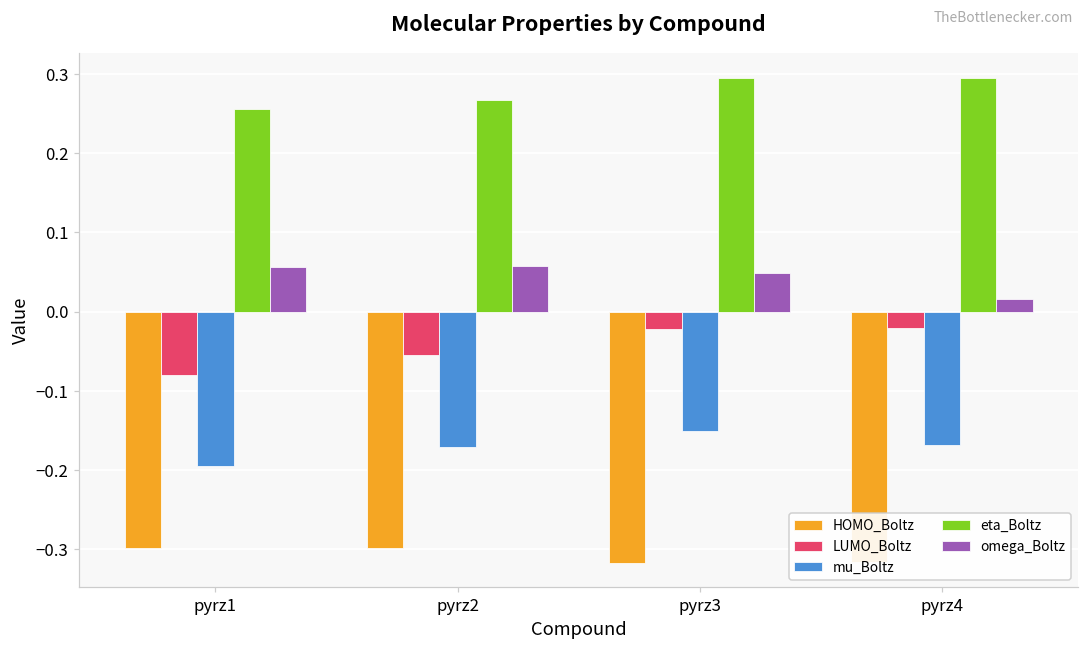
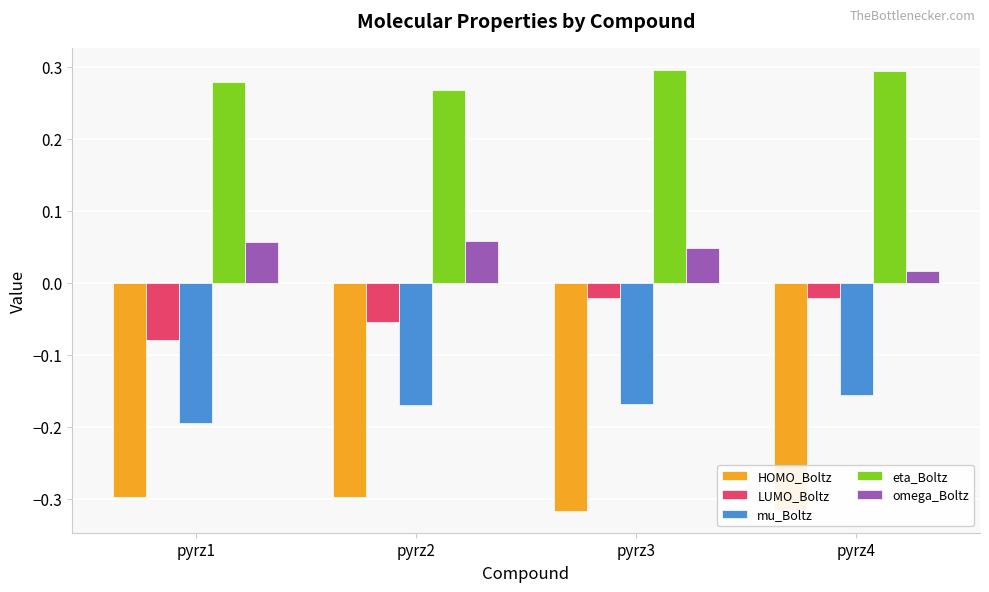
eta_Boltz, pyrz1: 0.26 -> 0.28
mu_Boltz, pyrz3: -0.15 -> -0.17
mu_Boltz, pyrz4: -0.17 -> -0.16
